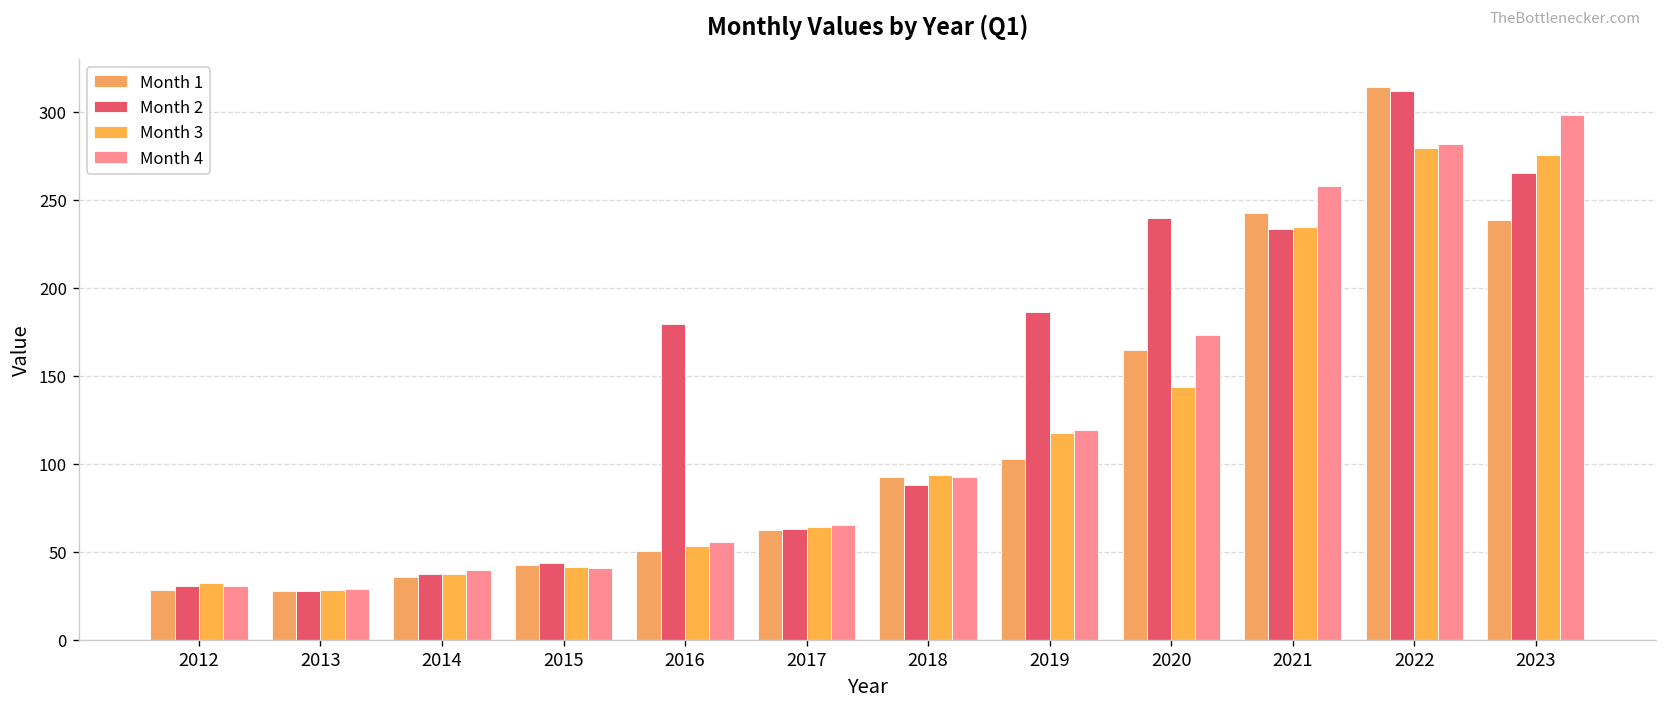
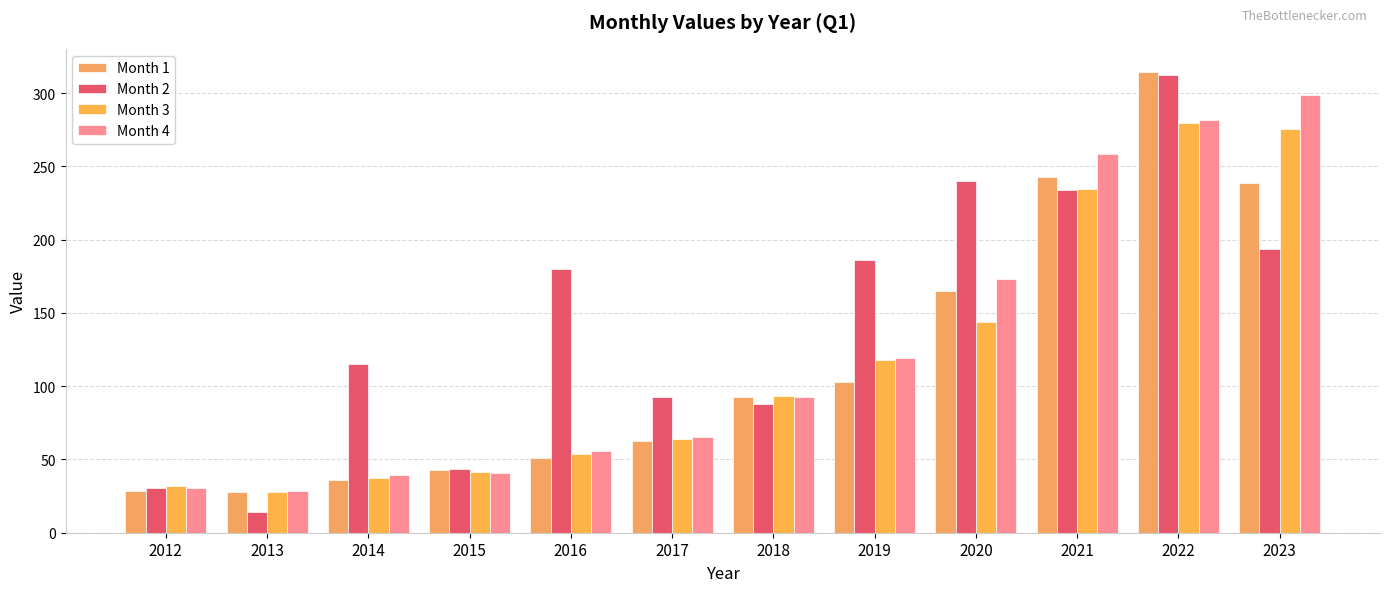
Month 2, 2013: 28 -> 14
Month 2, 2014: 38 -> 115
Month 2, 2017: 63 -> 93
Month 2, 2023: 265 -> 193
